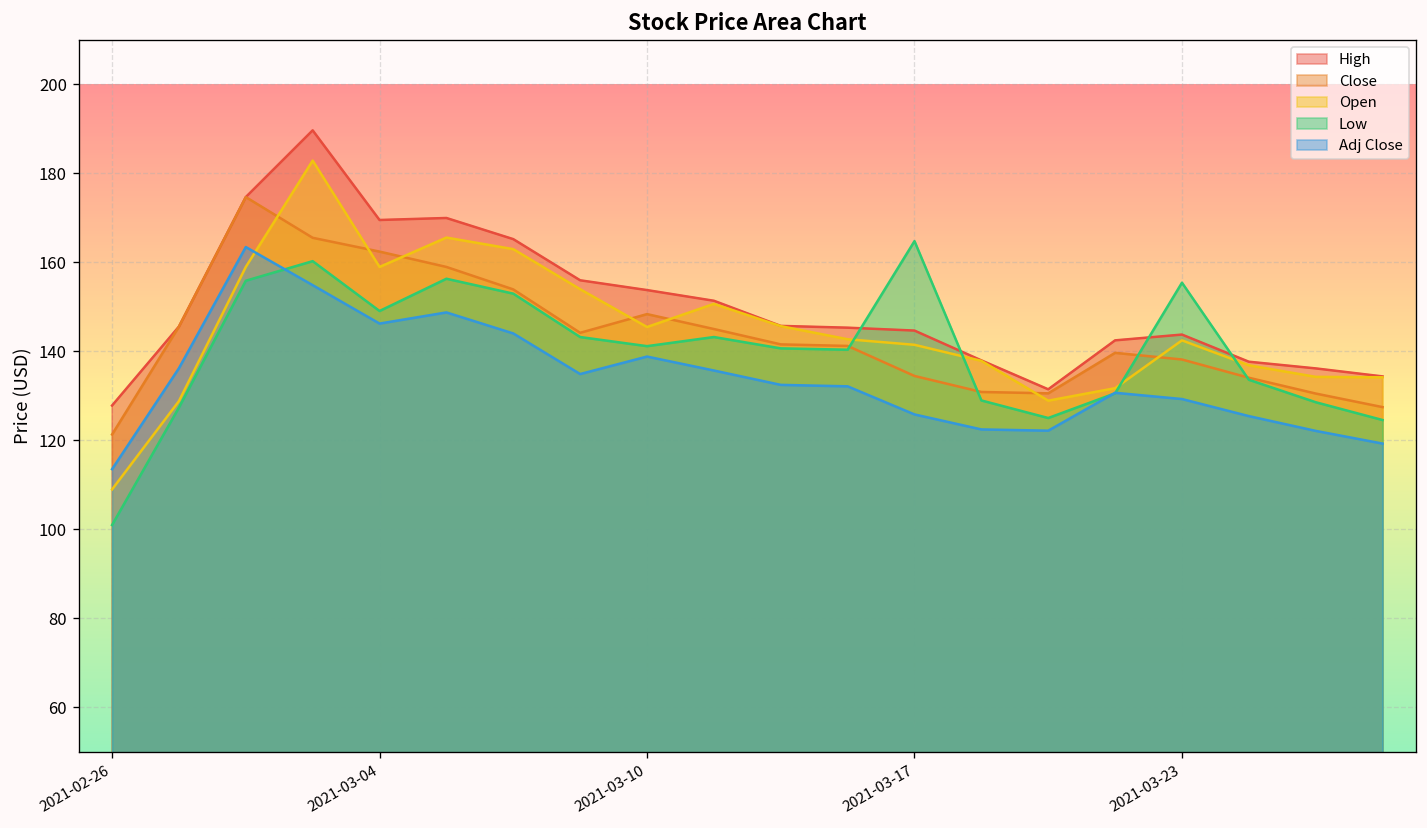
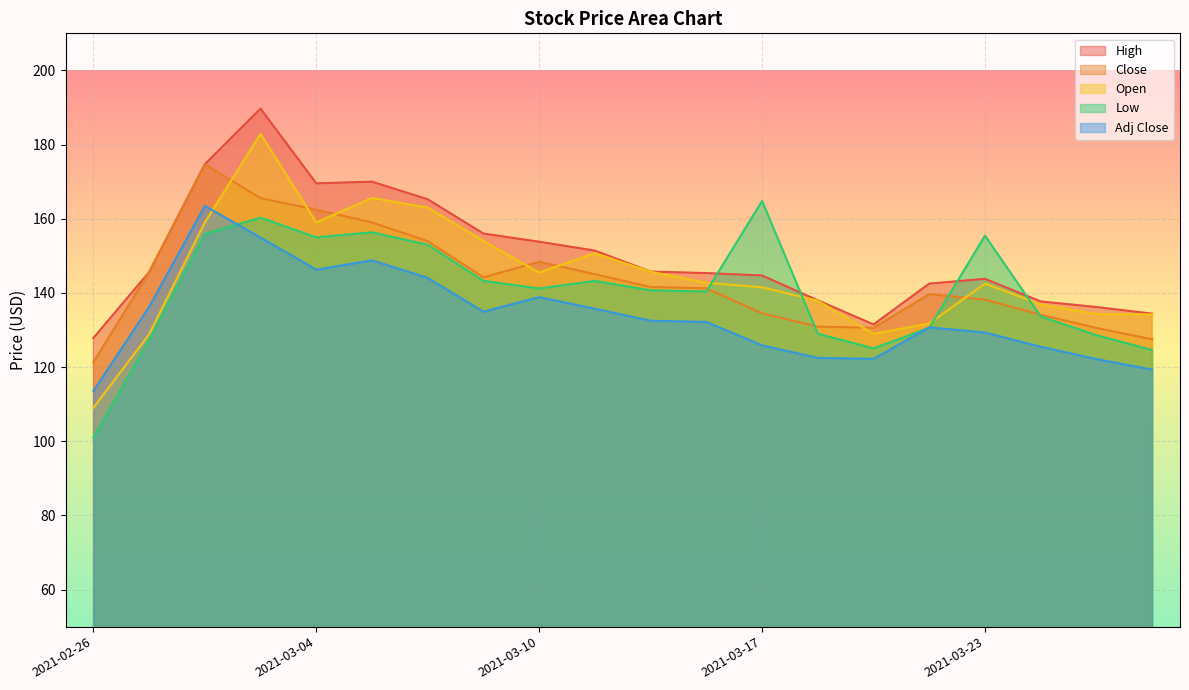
Low, 2021-03-04: 149 -> 155
